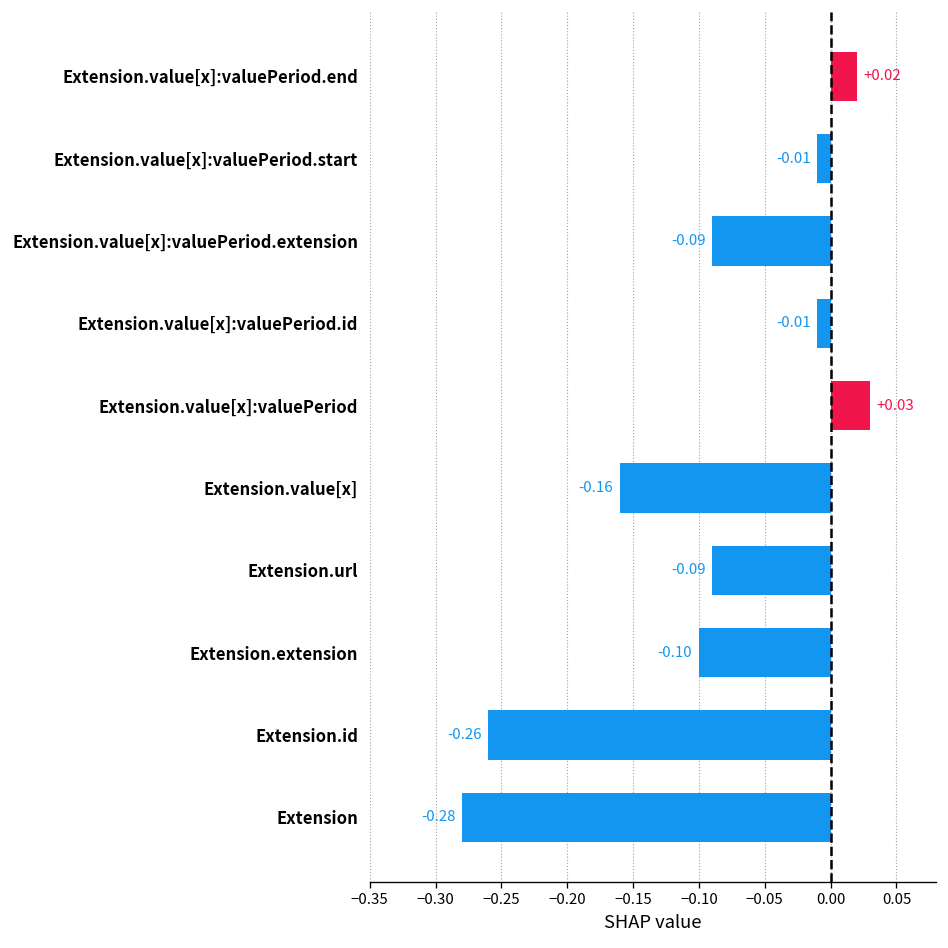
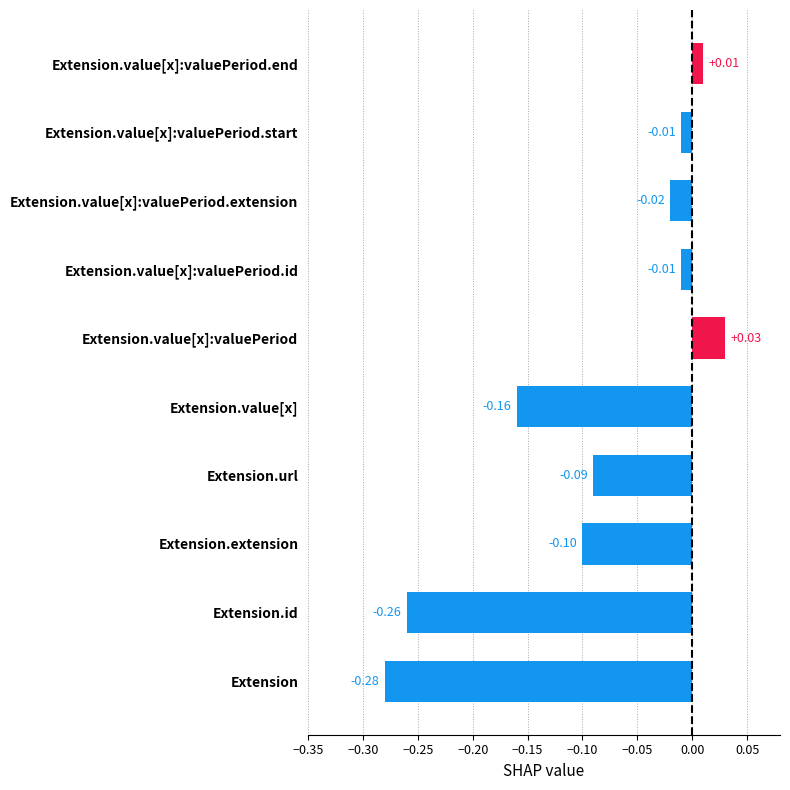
Extension.value[x]:valuePeriod.end: +0.02 -> +0.01
Extension.value[x]:valuePeriod.extension: -0.09 -> -0.02
